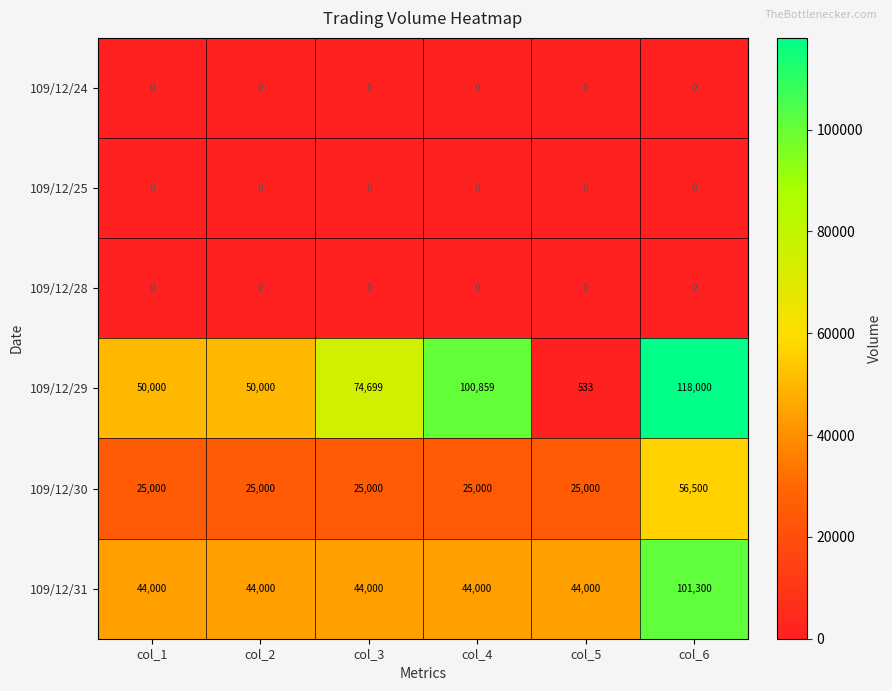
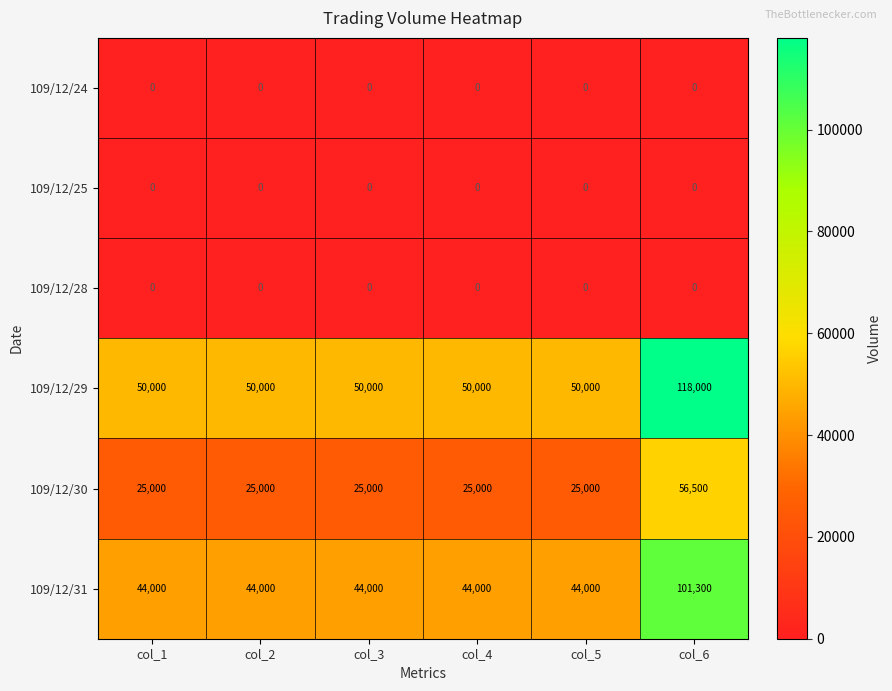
109/12/29, col_3: 74,699 -> 50,000
109/12/29, col_4: 100,859 -> 50,000
109/12/29, col_5: 533 -> 50,000
